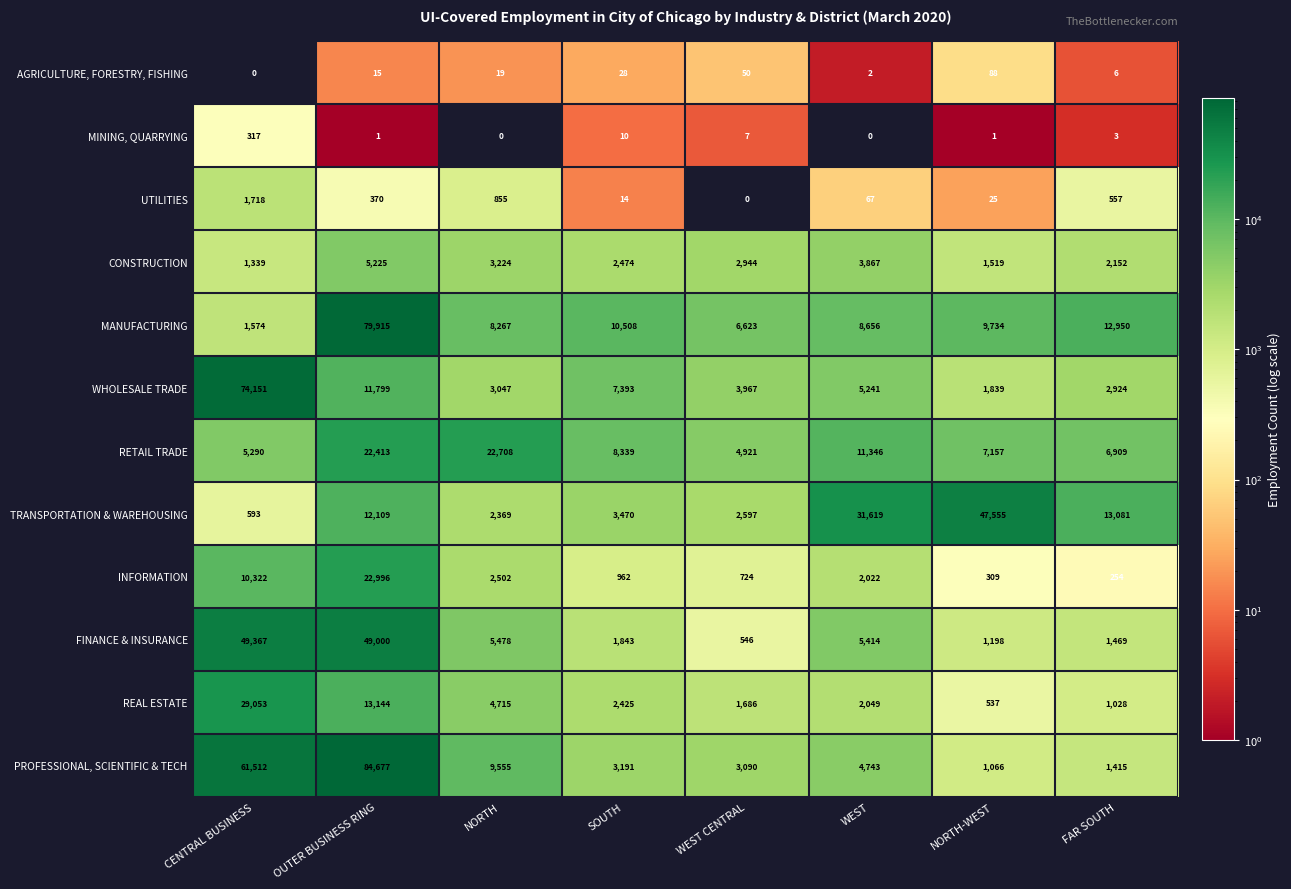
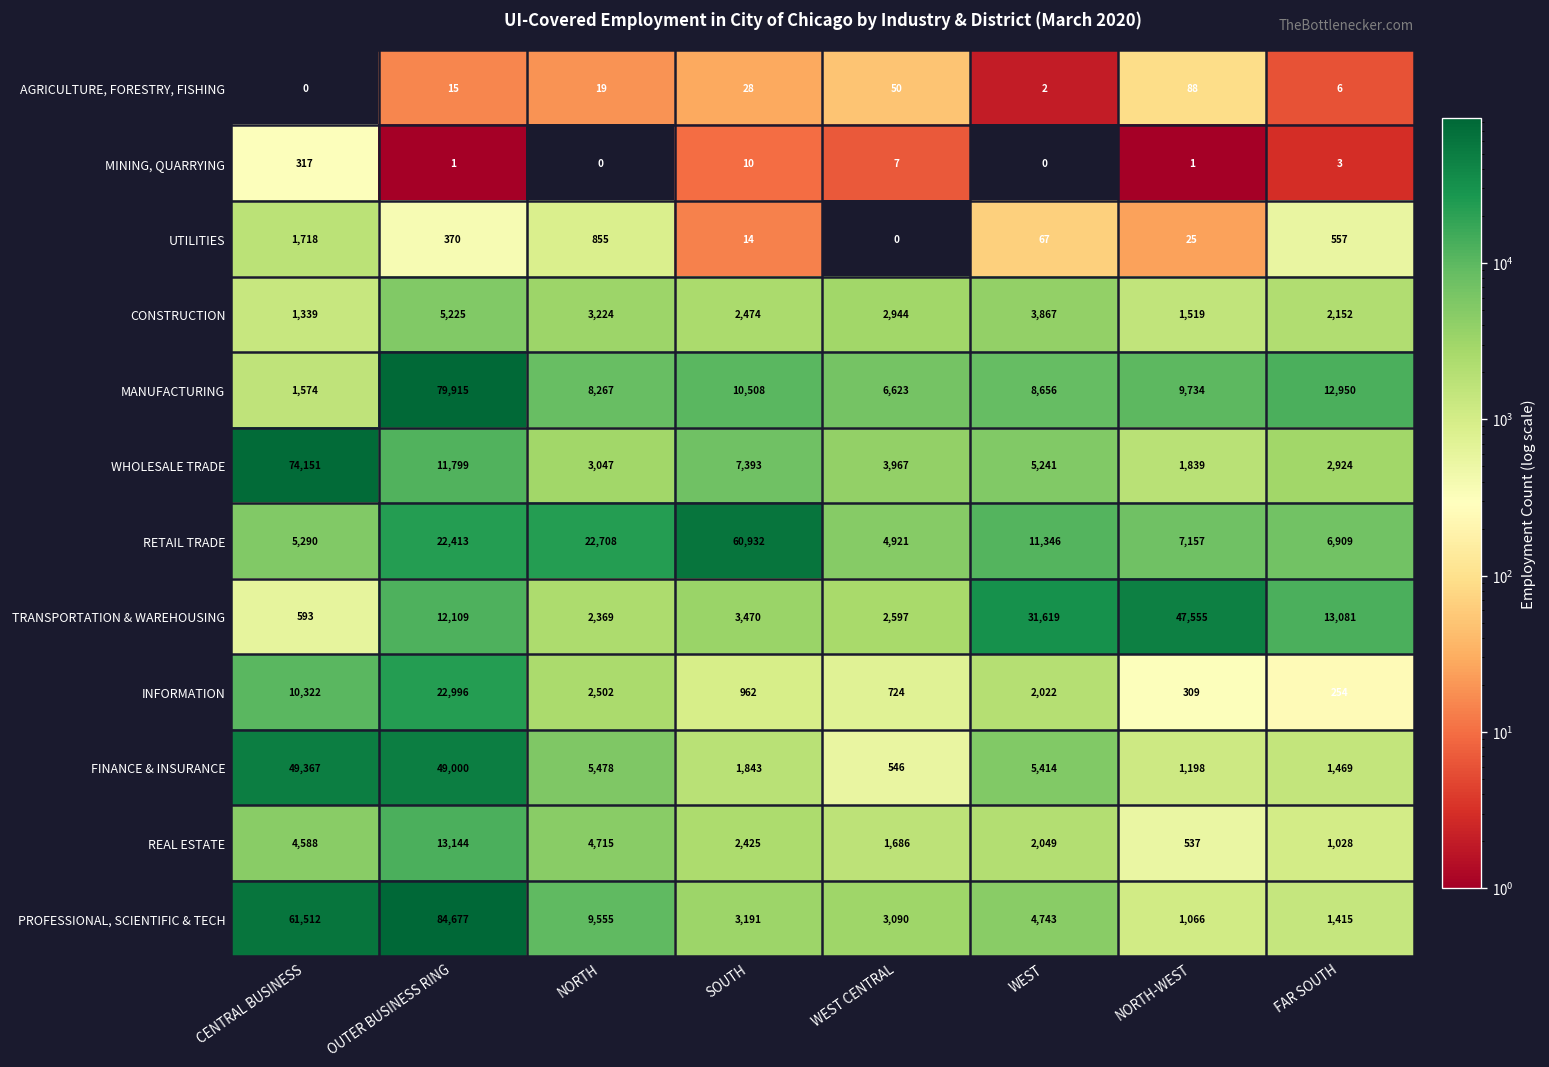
RETAIL TRADE, SOUTH: 8,339 -> 60,932
REAL ESTATE, CENTRAL BUSINESS: 29,053 -> 4,588
